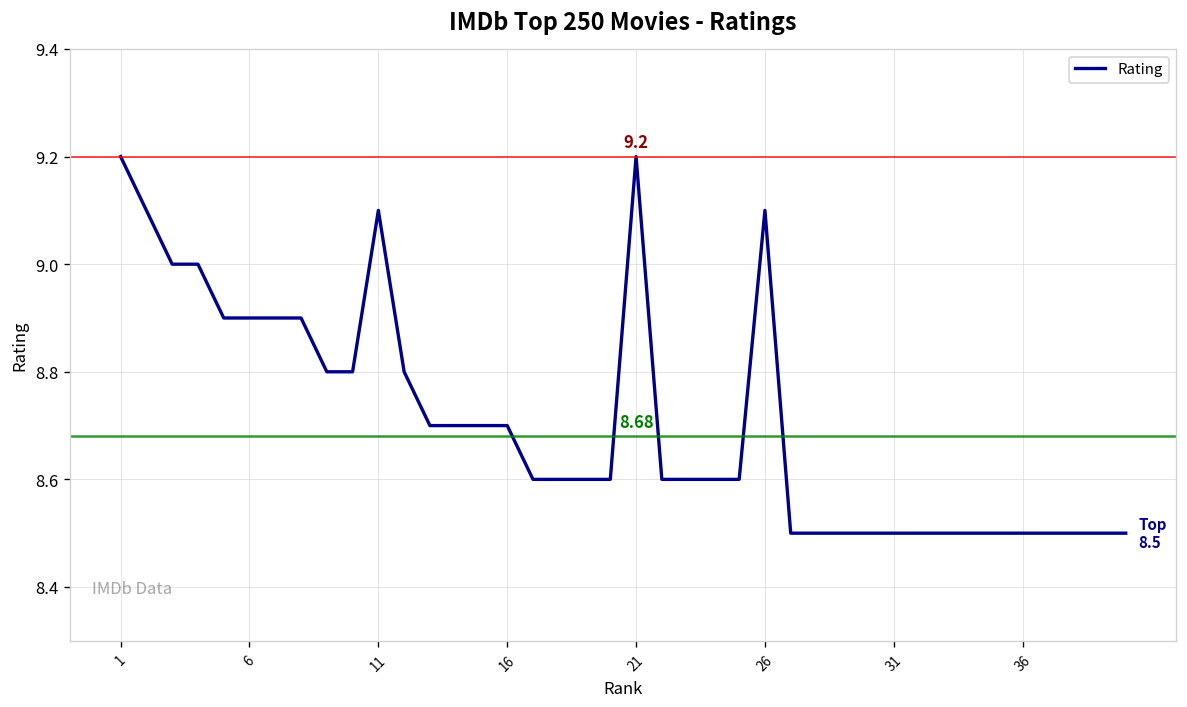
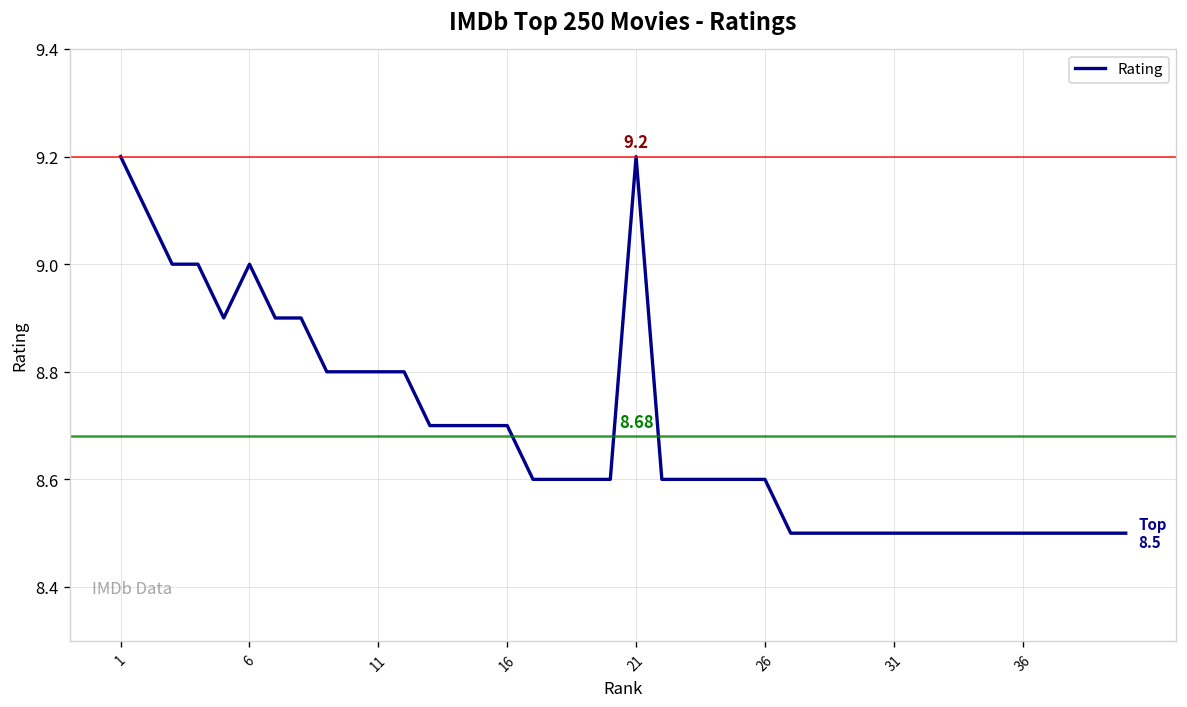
6: 8.9 -> 9.0
11: 9.1 -> 8.8
26: 9.1 -> 8.6
